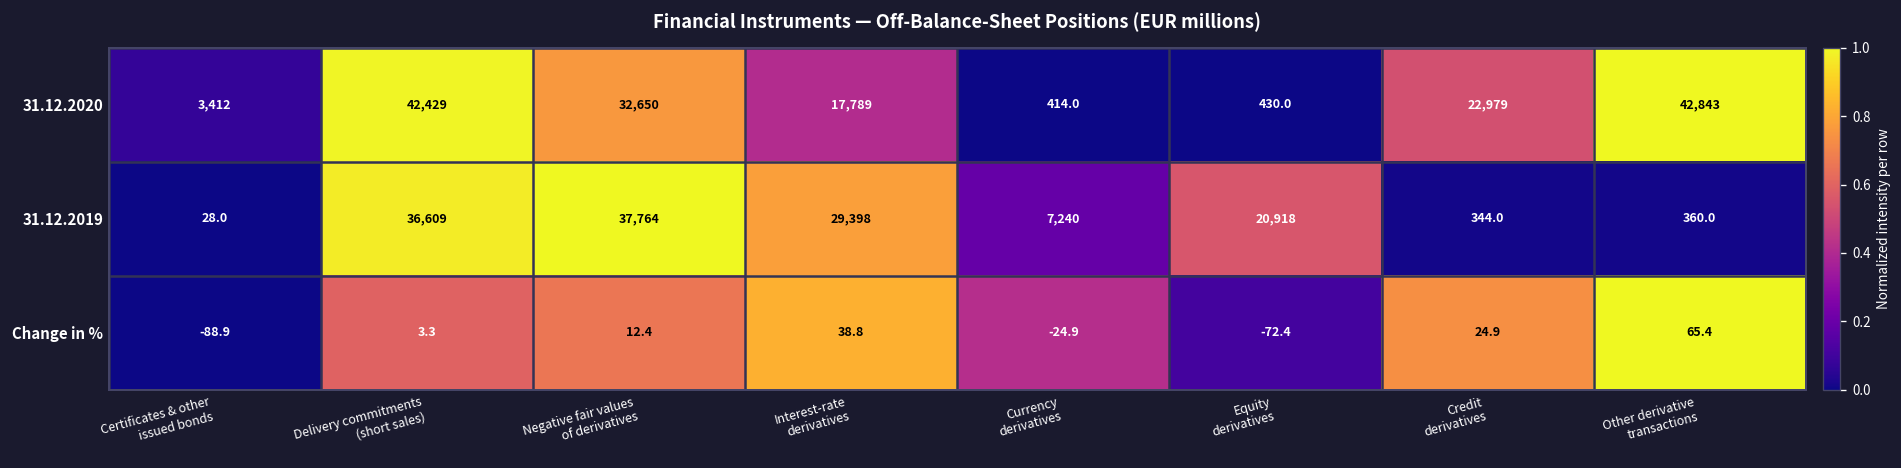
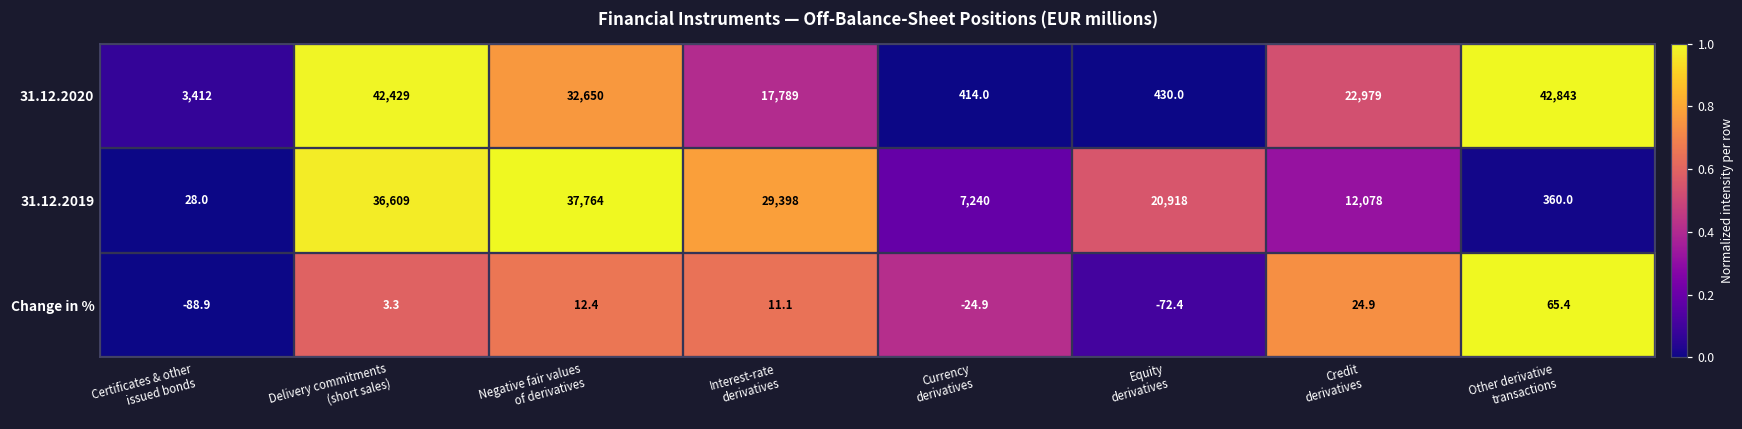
31.12.2019, Credit derivatives: 344.0 -> 12,078
Change in %, Interest-rate derivatives: 38.8 -> 11.1
